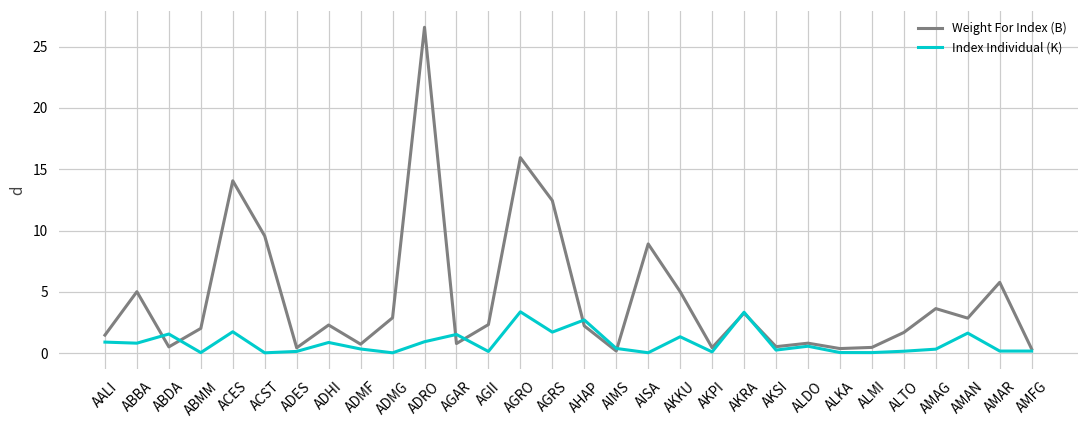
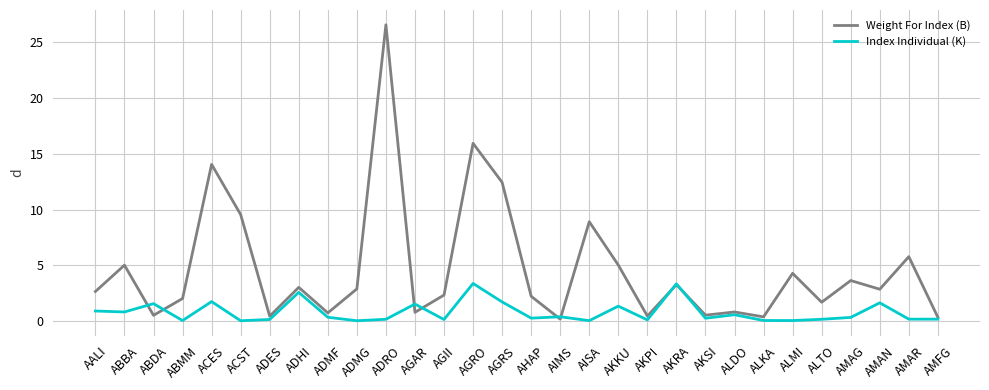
Weight For Index (B), AALI: 1.5 -> 2.6
Weight For Index (B), ADHI: 2.3 -> 3.0
Index Individual (K), ADHI: 0.9 -> 2.6
Index Individual (K), ADRO: 0.9 -> 0.2
Index Individual (K), AHAP: 2.7 -> 0.3
Weight For Index (B), ALMI: 0.5 -> 4.3
